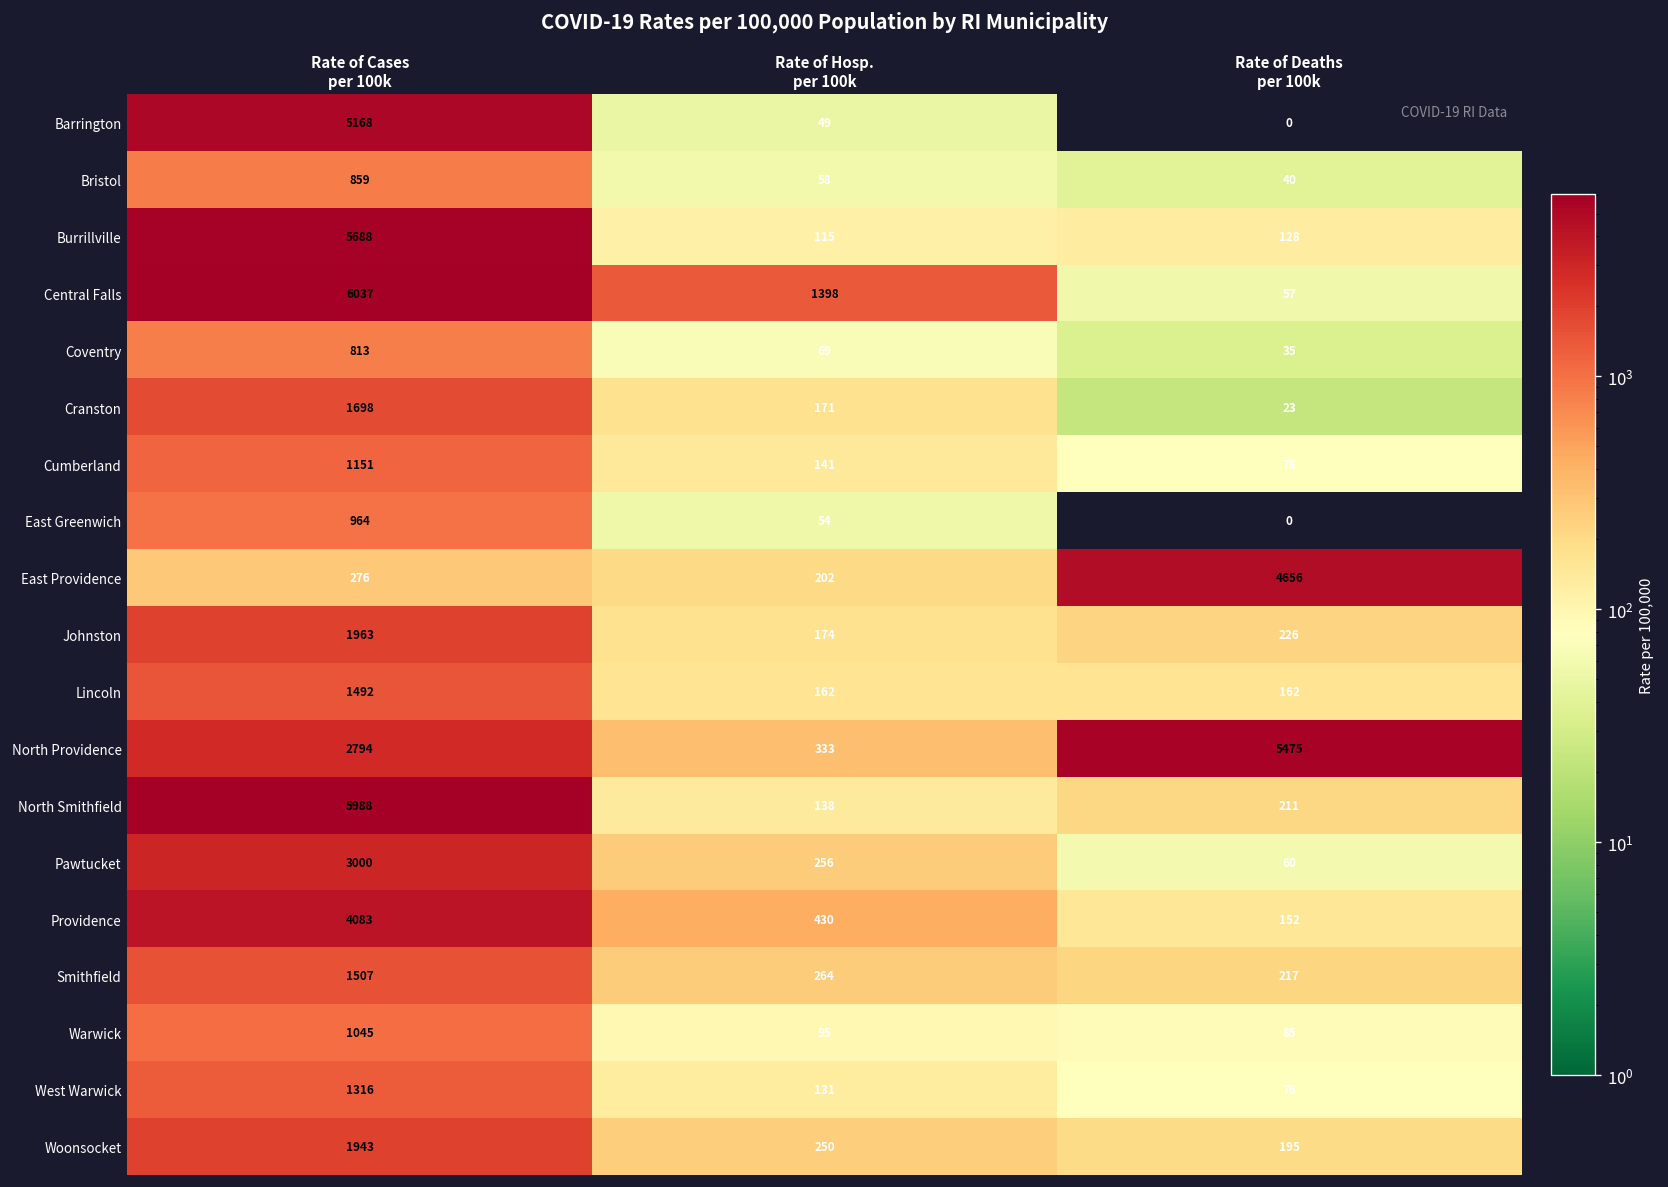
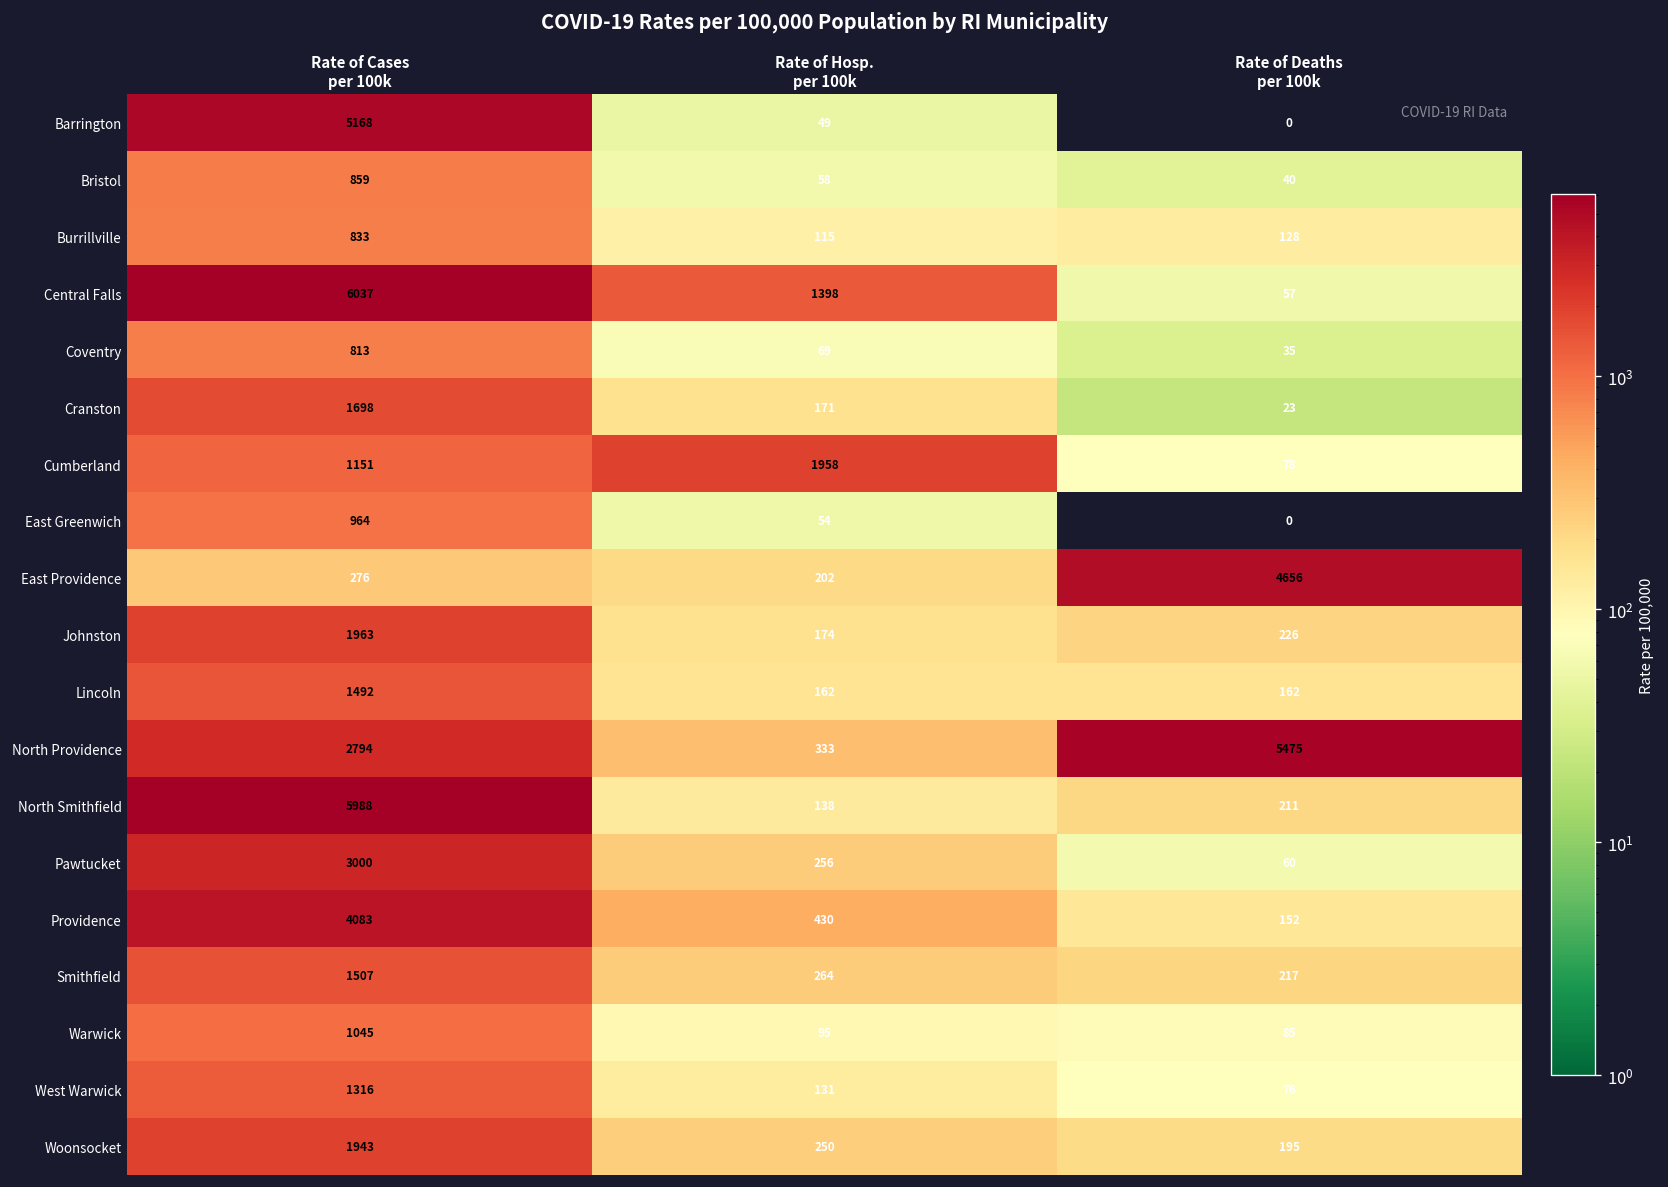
Burrillville, Rate of Cases per 100k: 5688 -> 833
Cumberland, Rate of Hosp. per 100k: 141 -> 1958
